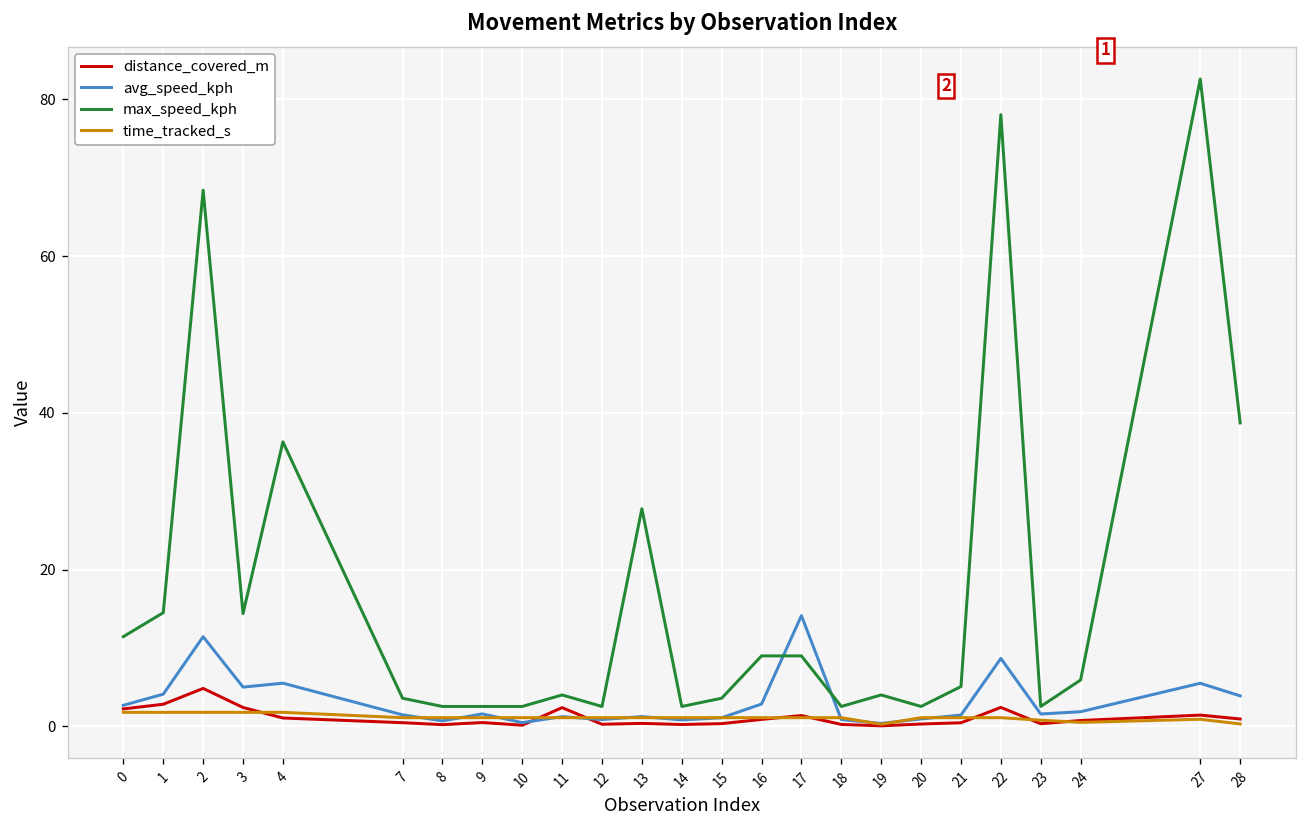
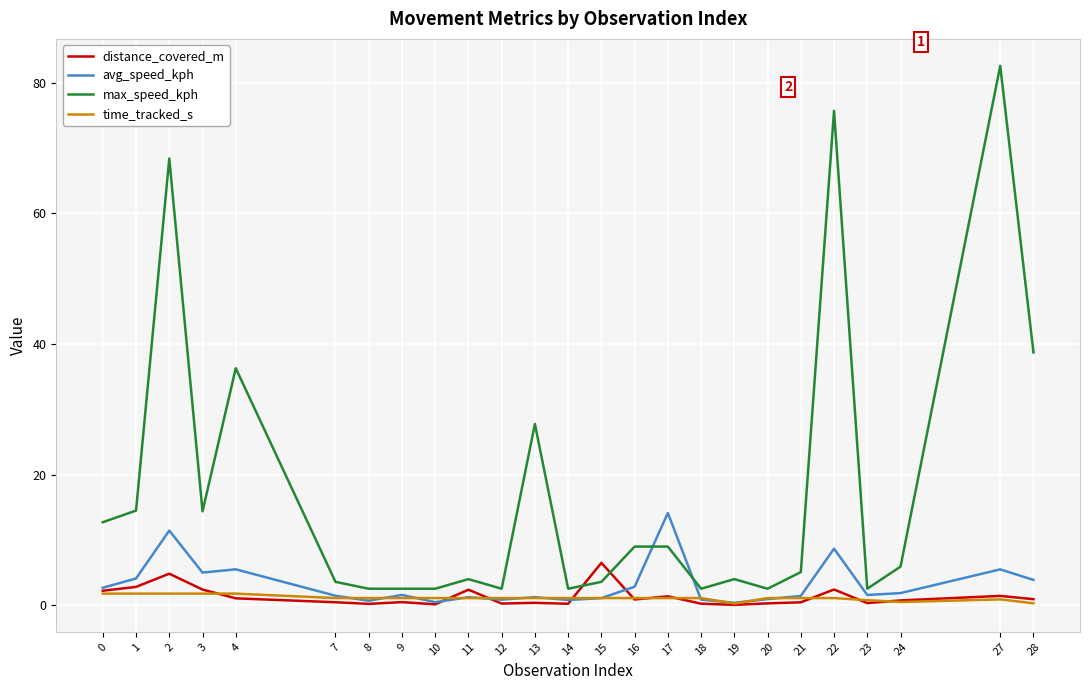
max_speed_kph, 0: 11 -> 13
distance_covered_m, 15: 0 -> 7
max_speed_kph, 22: 78 -> 76
